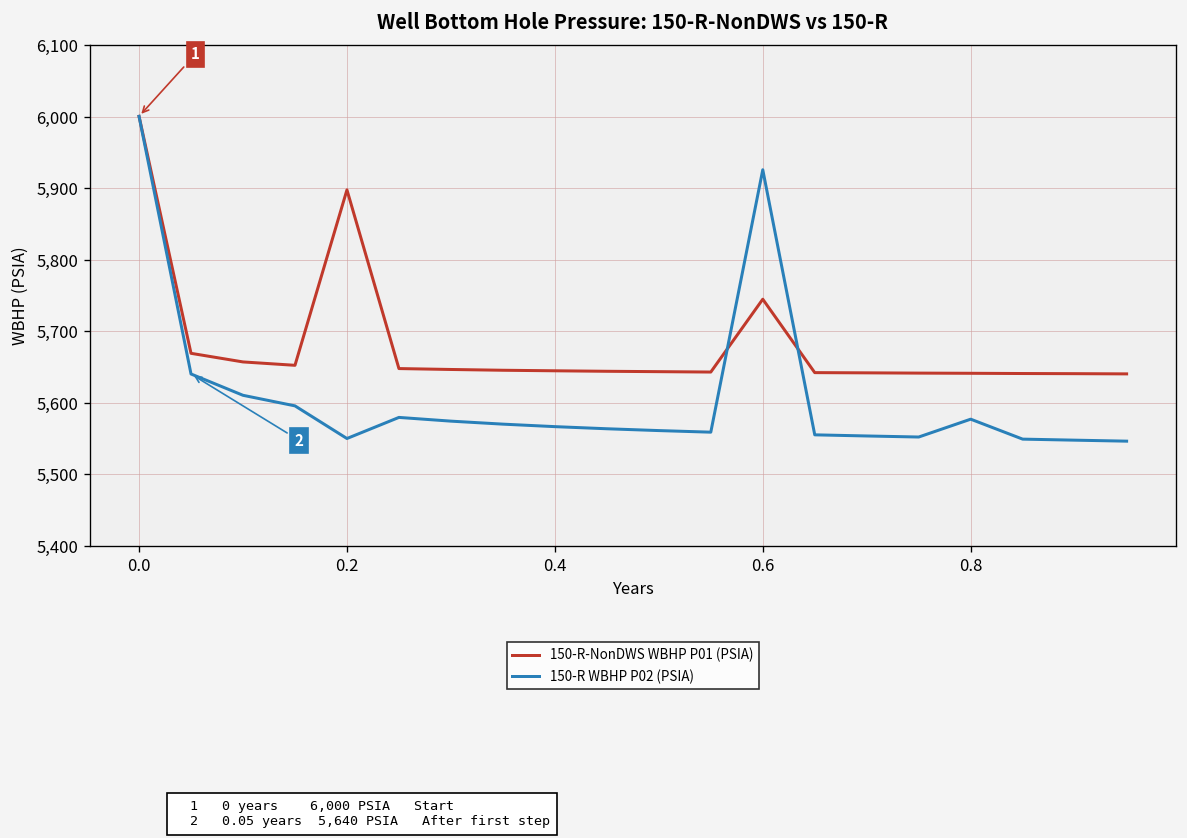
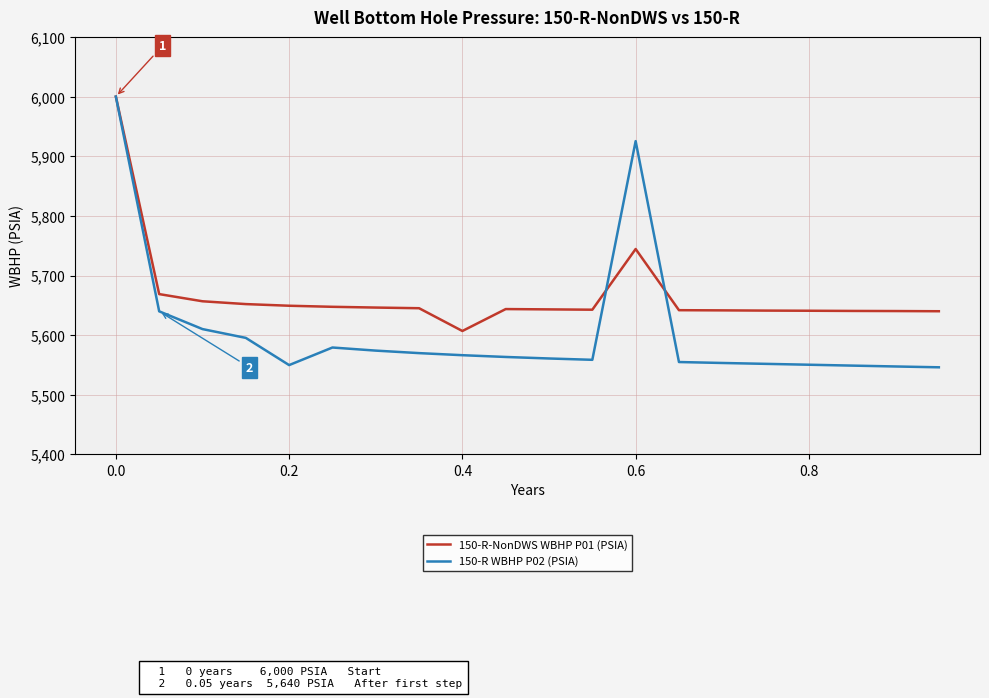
150-R-NonDWS WBHP P01 (PSIA), 0.2: 5,900 -> 5,650
150-R-NonDWS WBHP P01 (PSIA), 0.4: 5,640 -> 5,610
150-R WBHP P02 (PSIA), 0.8: 5,580 -> 5,550
